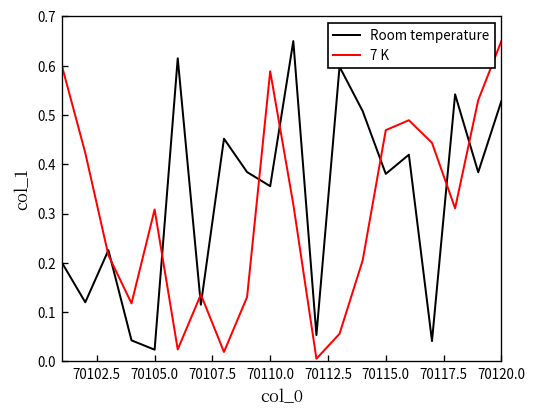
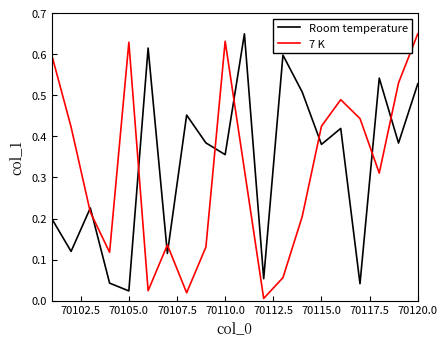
7 K, 70105.0: 0.31 -> 0.63
7 K, 70110.0: 0.59 -> 0.63
7 K, 70115.0: 0.47 -> 0.42
